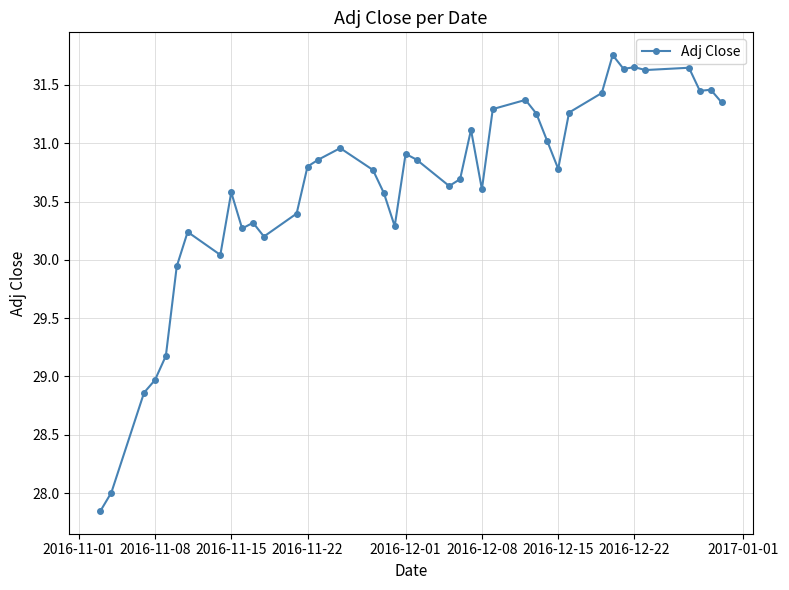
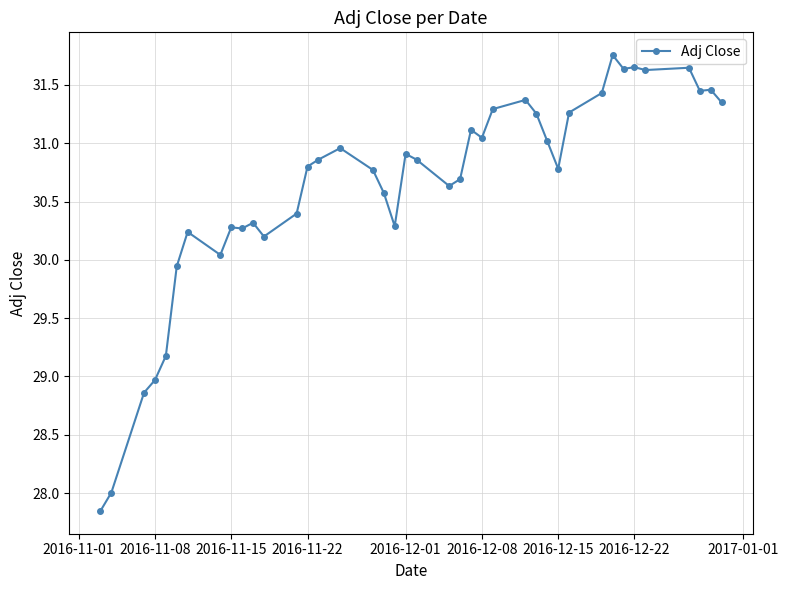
2016-11-15: 30.58 -> 30.28
2016-12-08: 30.61 -> 31.05
